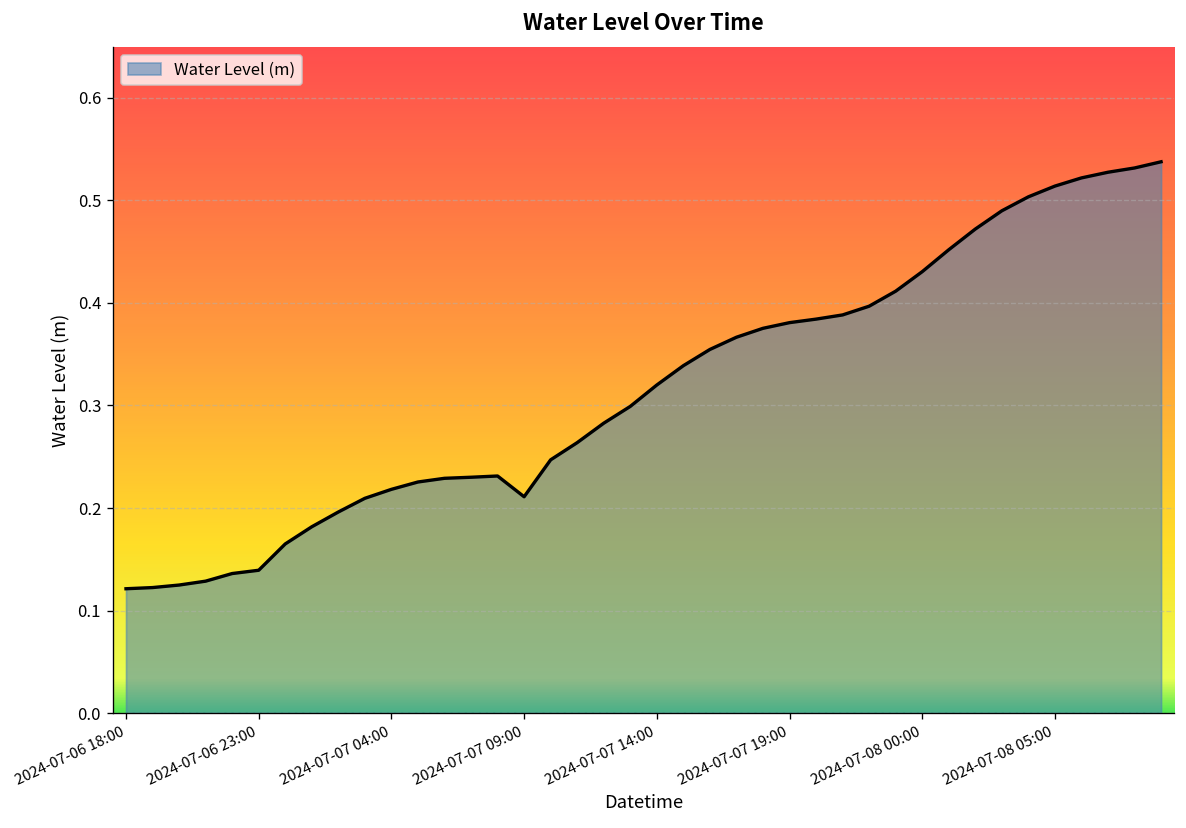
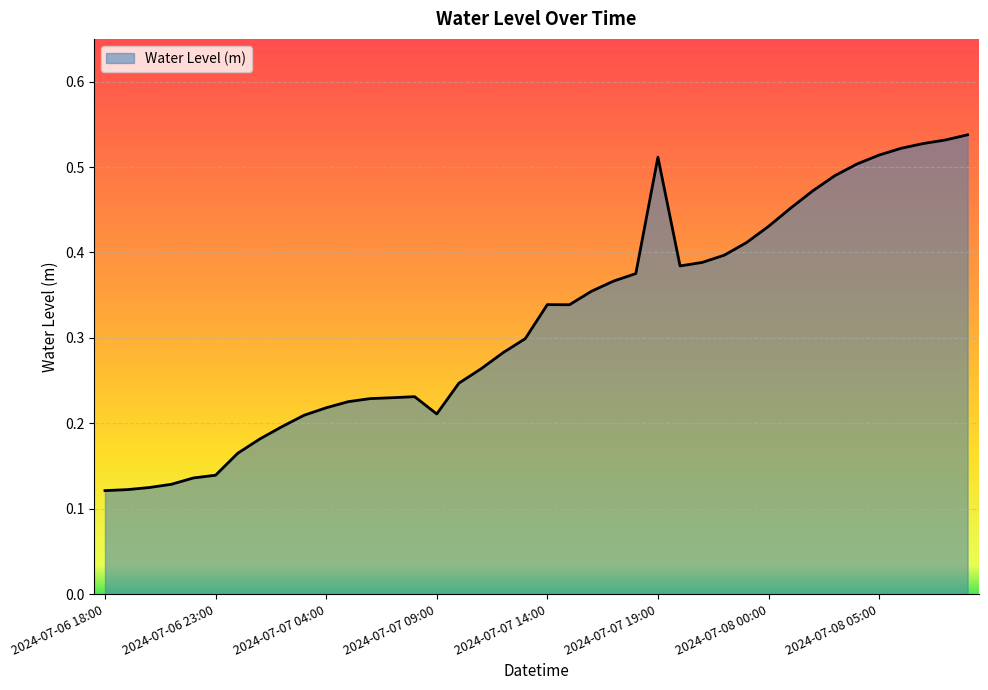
2024-07-07 14:00: 0.32 -> 0.34
2024-07-07 19:00: 0.38 -> 0.51
